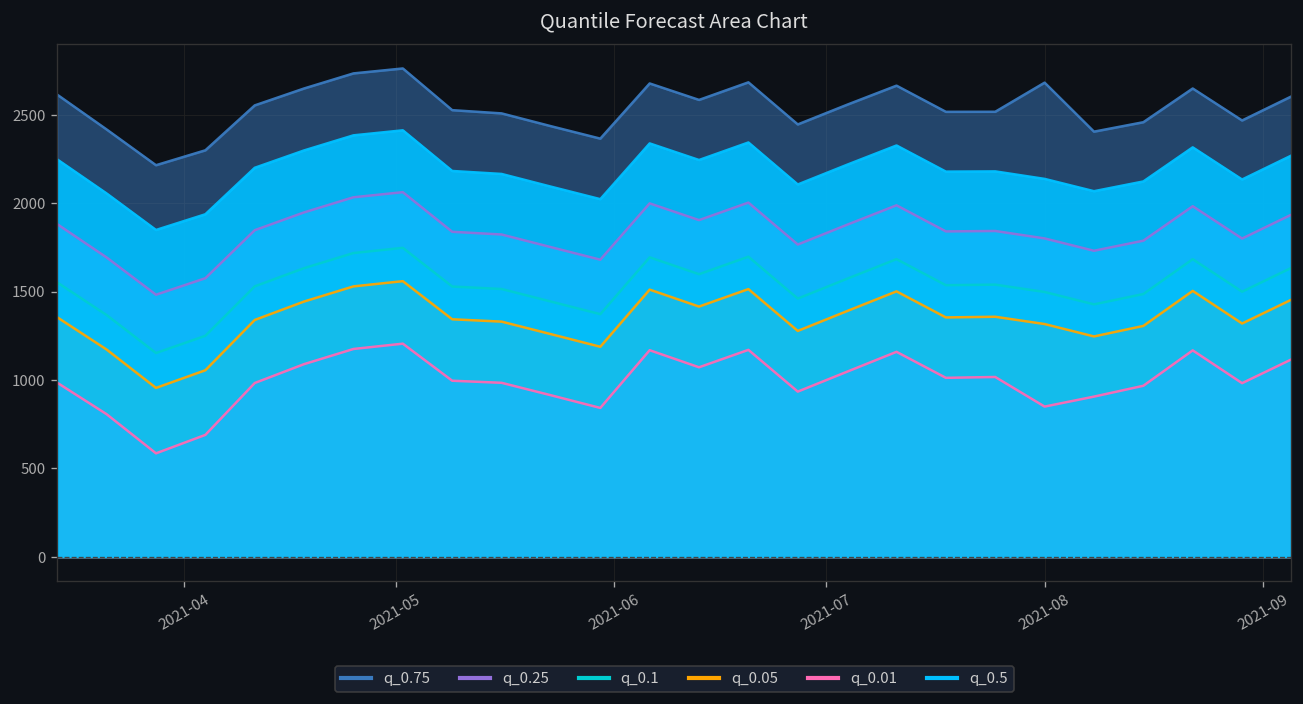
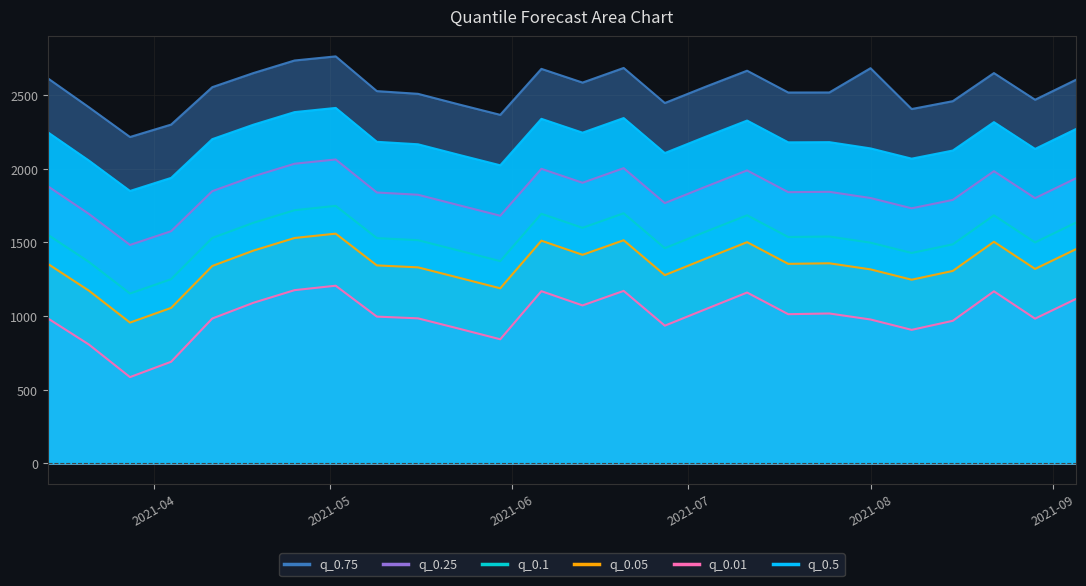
q_0.01, 2021-08: 850 -> 980
